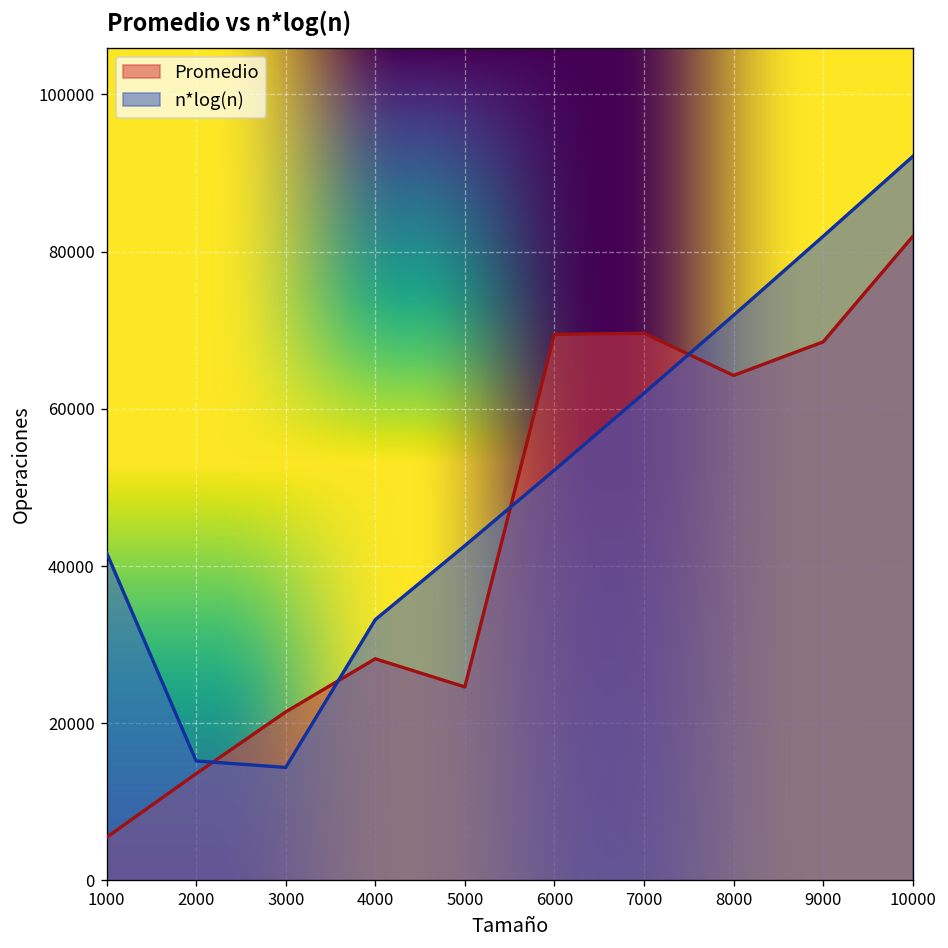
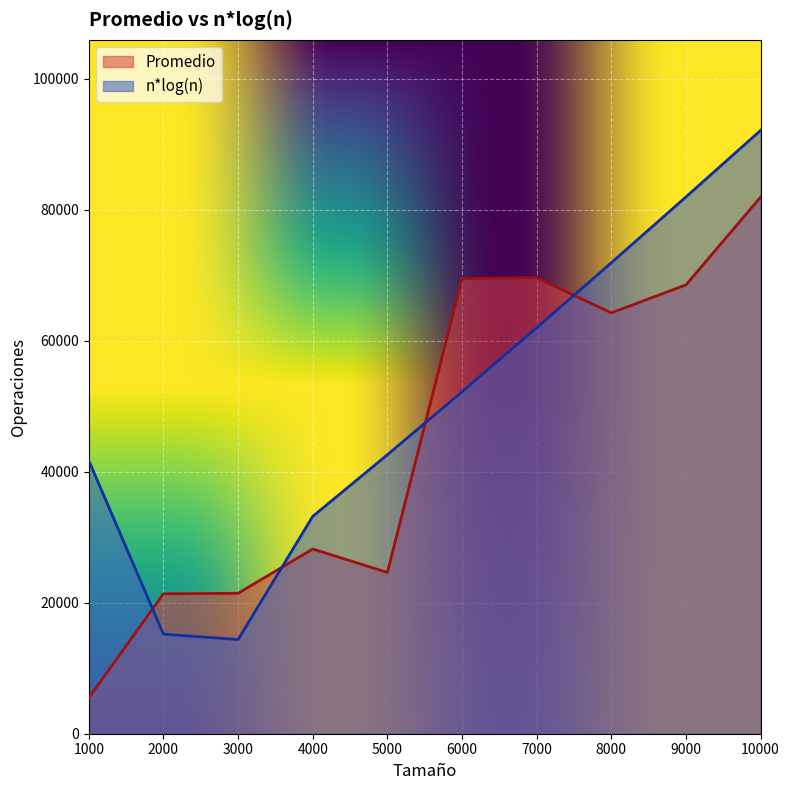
Promedio, 2000: 14000 -> 21000
